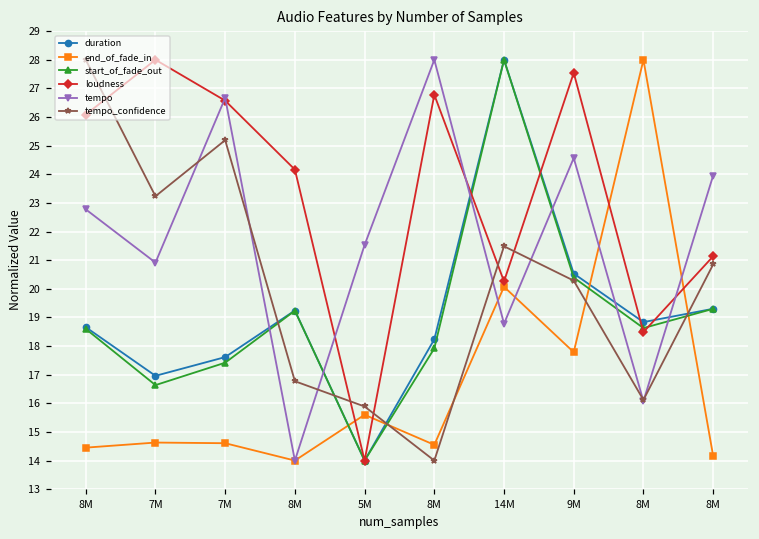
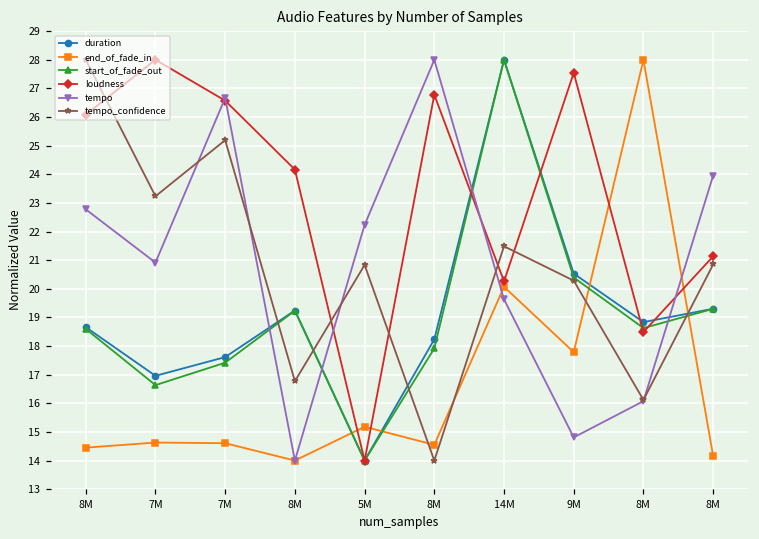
end_of_fade_in, 5M: 15.6 -> 15.2
tempo, 5M: 21.5 -> 22.2
tempo_confidence, 5M: 15.9 -> 20.8
tempo, 14M: 18.8 -> 19.6
tempo, 9M: 24.6 -> 14.8
